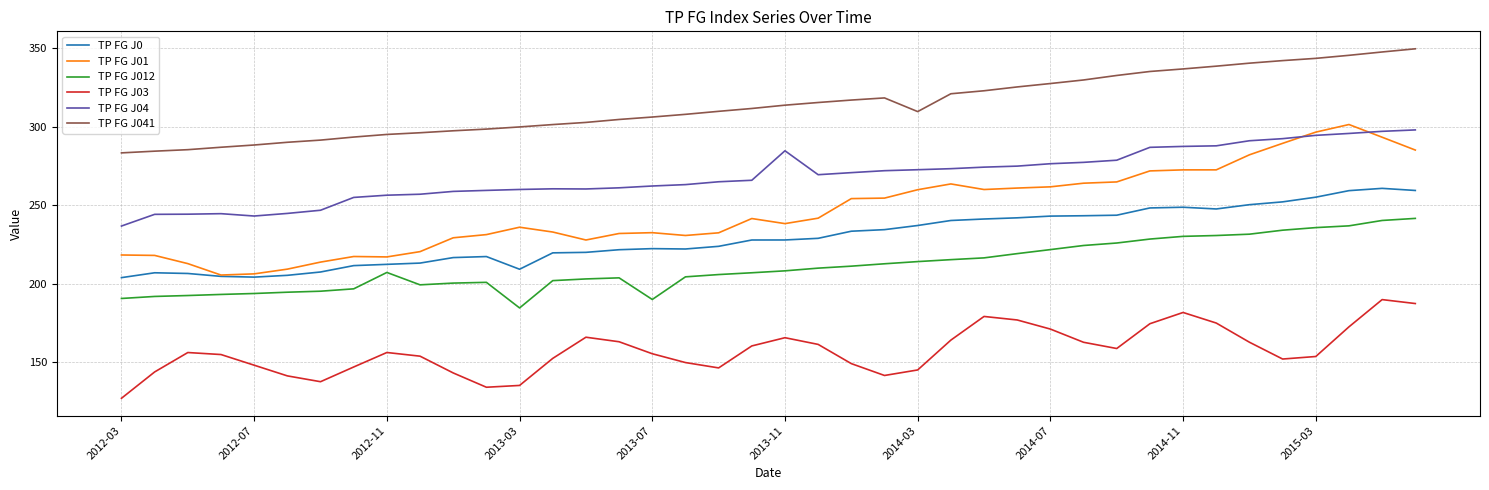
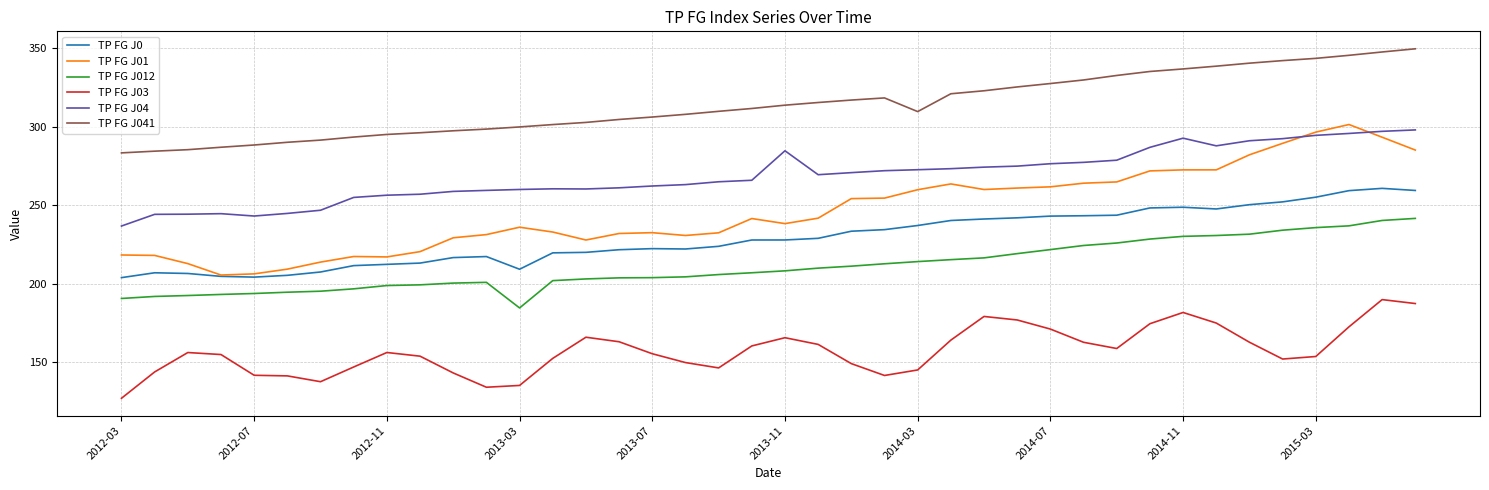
TP FG J03, 2012-07: 148 -> 142
TP FG J012, 2012-11: 207 -> 199
TP FG J012, 2013-07: 190 -> 204
TP FG J04, 2014-11: 288 -> 293
